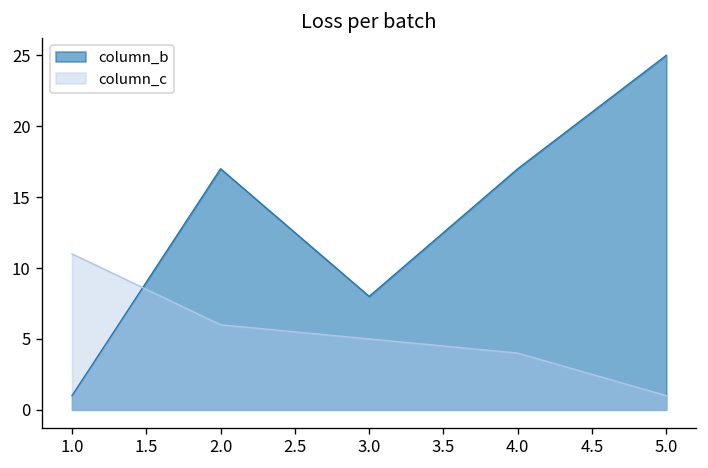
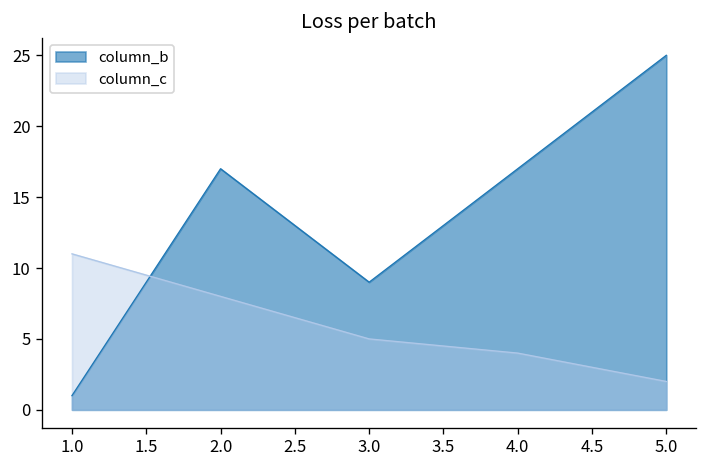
column_c, 2.0: 6 -> 8
column_b, 3.0: 8 -> 9
column_c, 5.0: 1 -> 2
